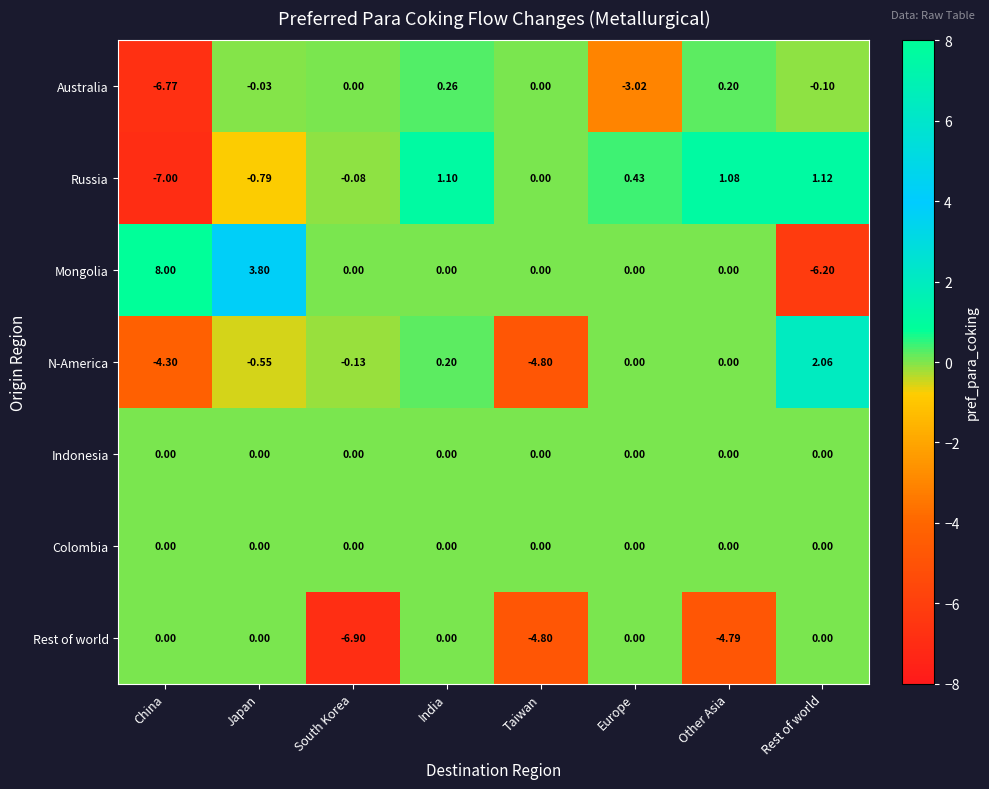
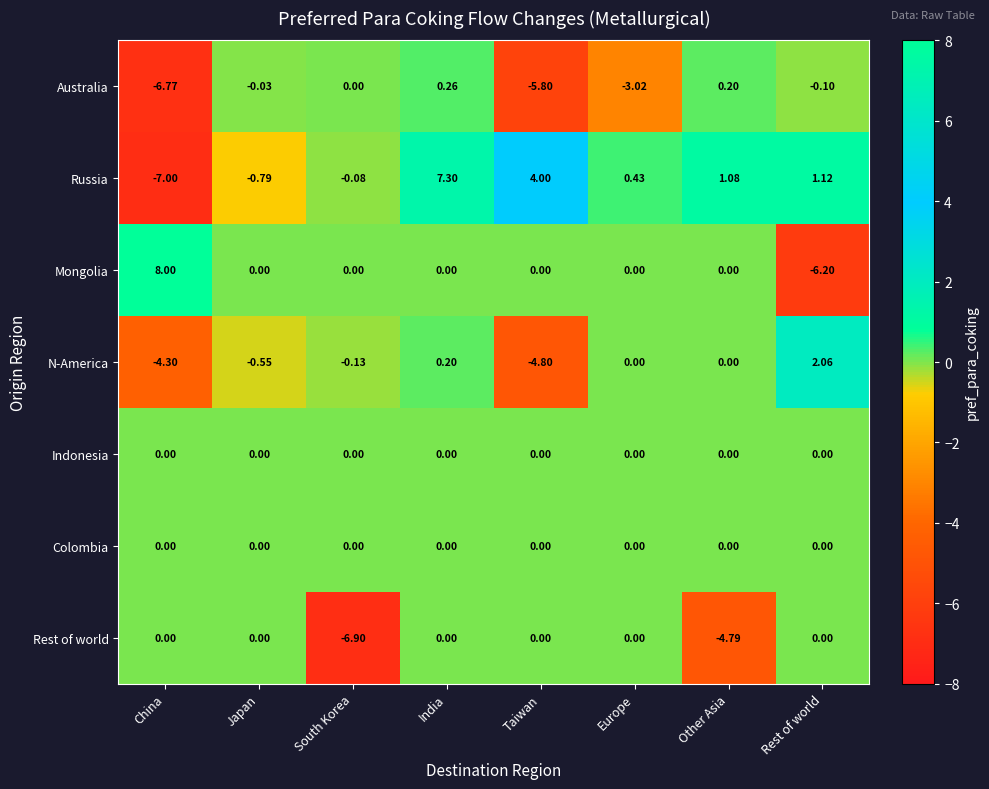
Australia, Taiwan: 0.00 -> -5.80
Russia, India: 1.10 -> 7.30
Russia, Taiwan: 0.00 -> 4.00
Mongolia, Japan: 3.80 -> 0.00
Rest of world, Taiwan: -4.80 -> 0.00
